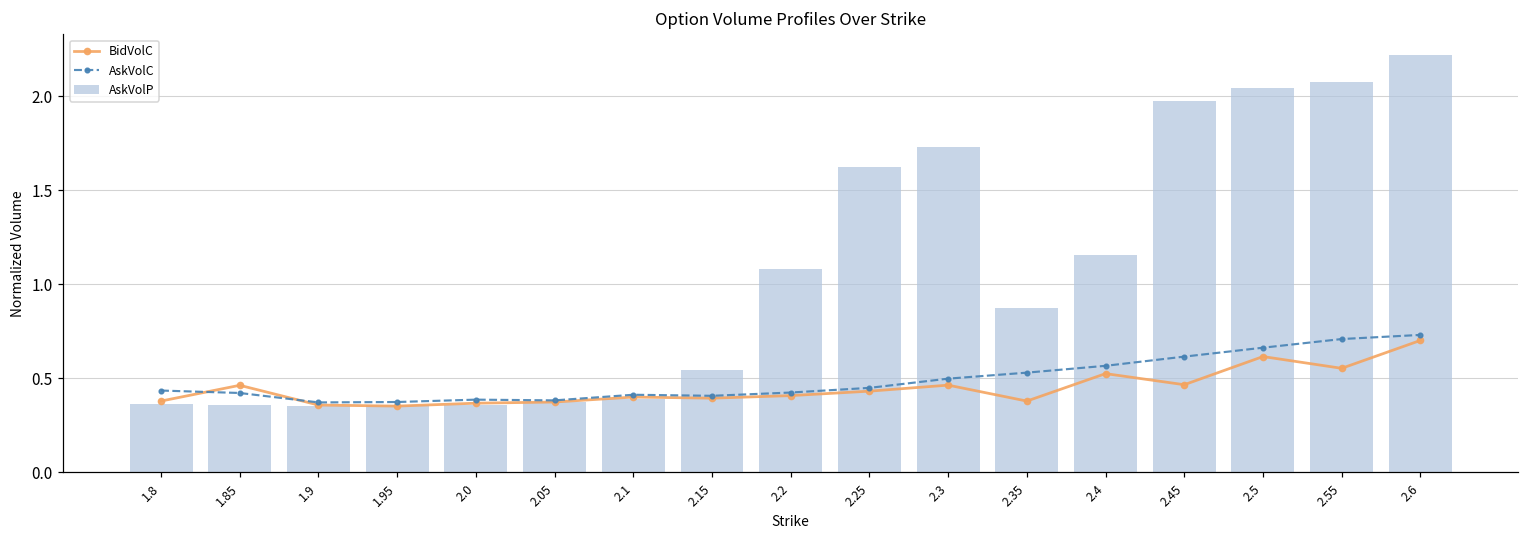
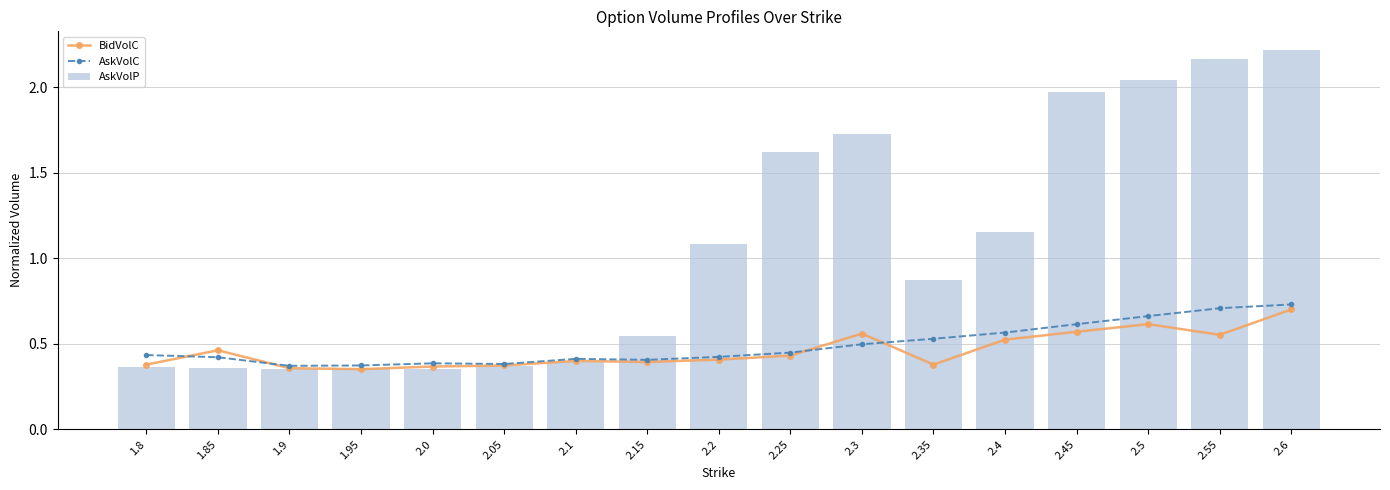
BidVolC, 2.3: 0.46 -> 0.56
BidVolC, 2.45: 0.47 -> 0.57
AskVolP, 2.55: 2.08 -> 2.17
